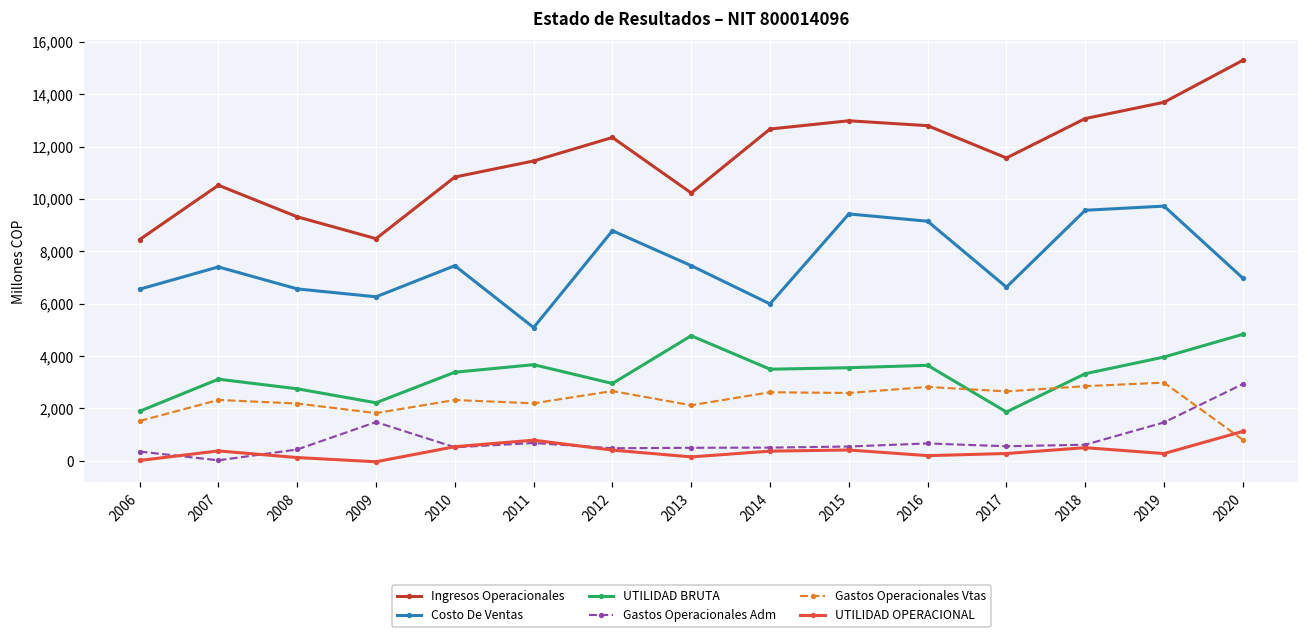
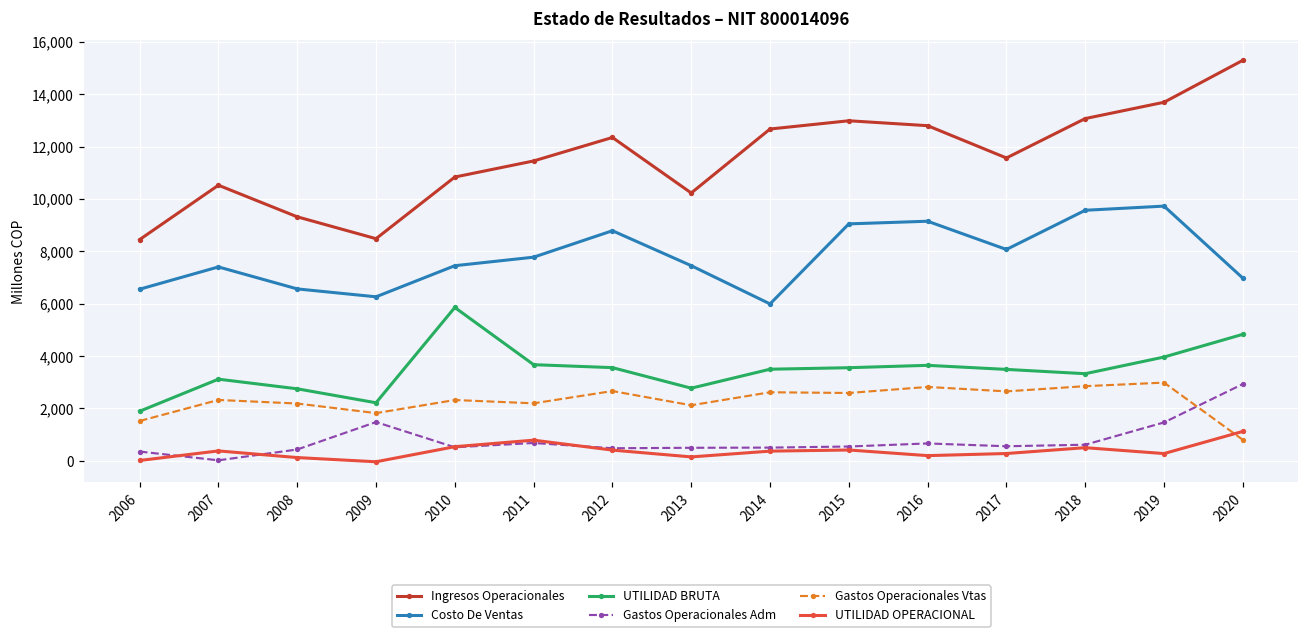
UTILIDAD BRUTA, 2010: 3,400 -> 5,900
Costo De Ventas, 2011: 5,100 -> 7,800
UTILIDAD BRUTA, 2012: 3,000 -> 3,600
UTILIDAD BRUTA, 2013: 4,800 -> 2,800
Costo De Ventas, 2015: 9,400 -> 9,000
Costo De Ventas, 2017: 6,600 -> 8,100
UTILIDAD BRUTA, 2017: 1,900 -> 3,500
